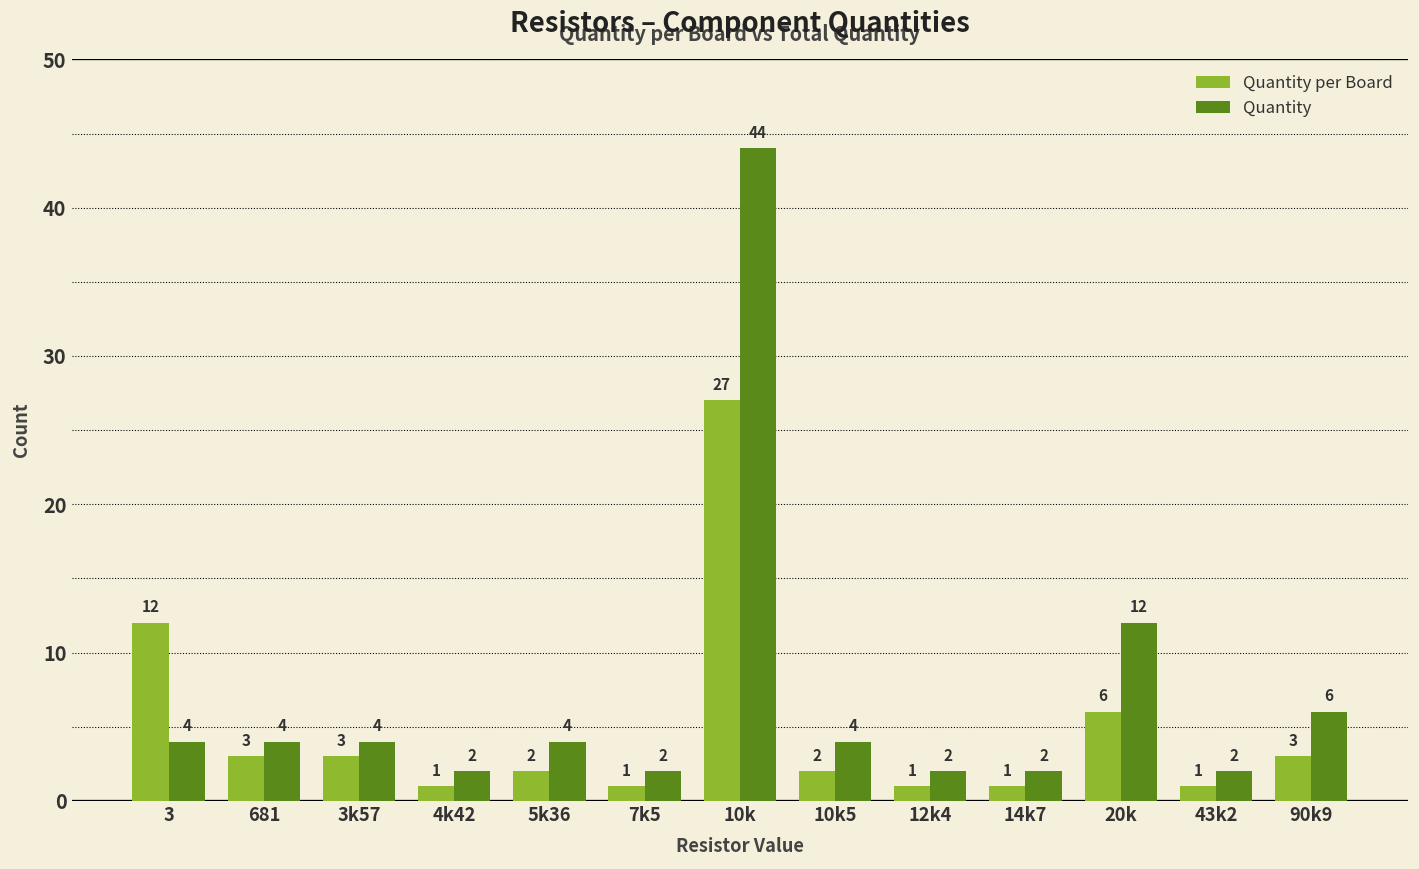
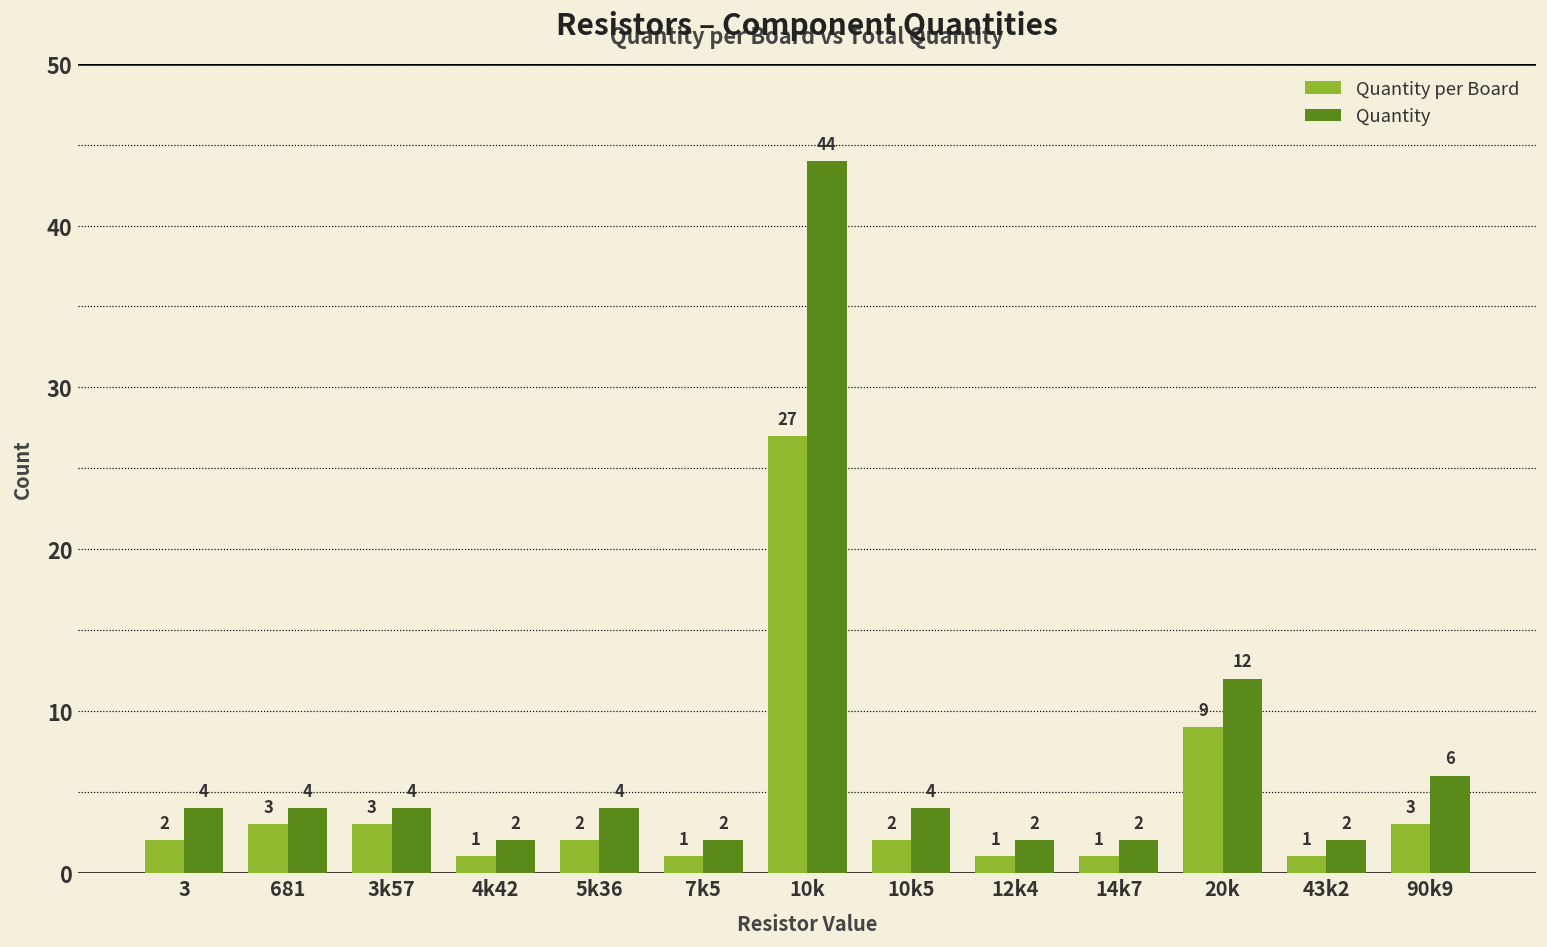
Quantity per Board, 3: 12 -> 2
Quantity per Board, 20k: 6 -> 9
